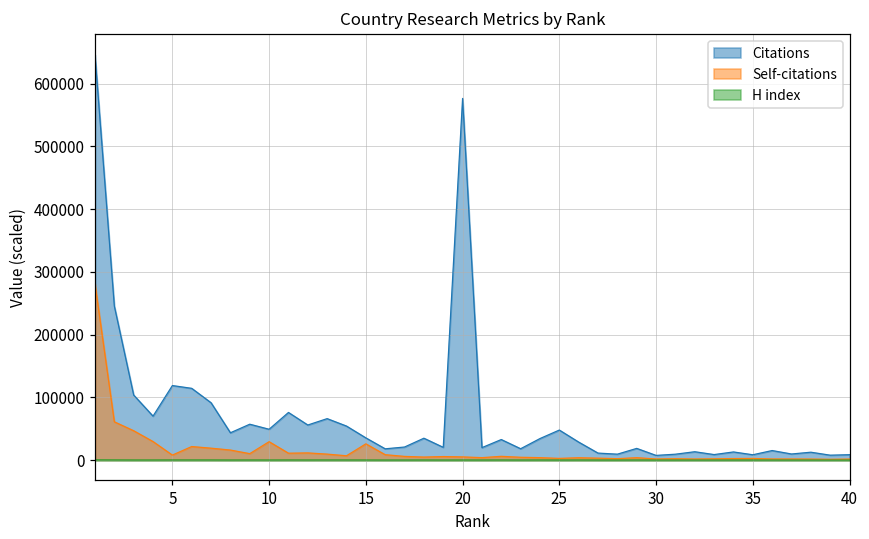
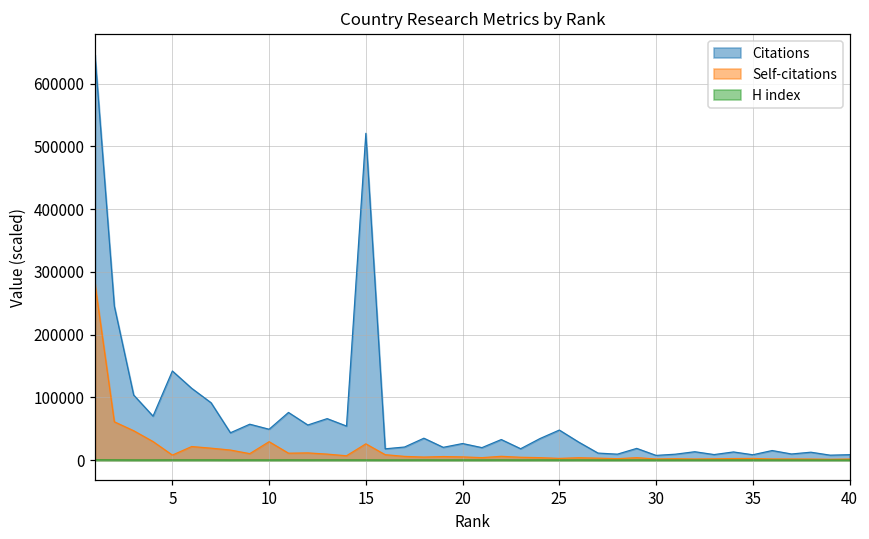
Citations, 5: 120000 -> 140000
Citations, 15: 40000 -> 520000
Citations, 20: 580000 -> 30000
